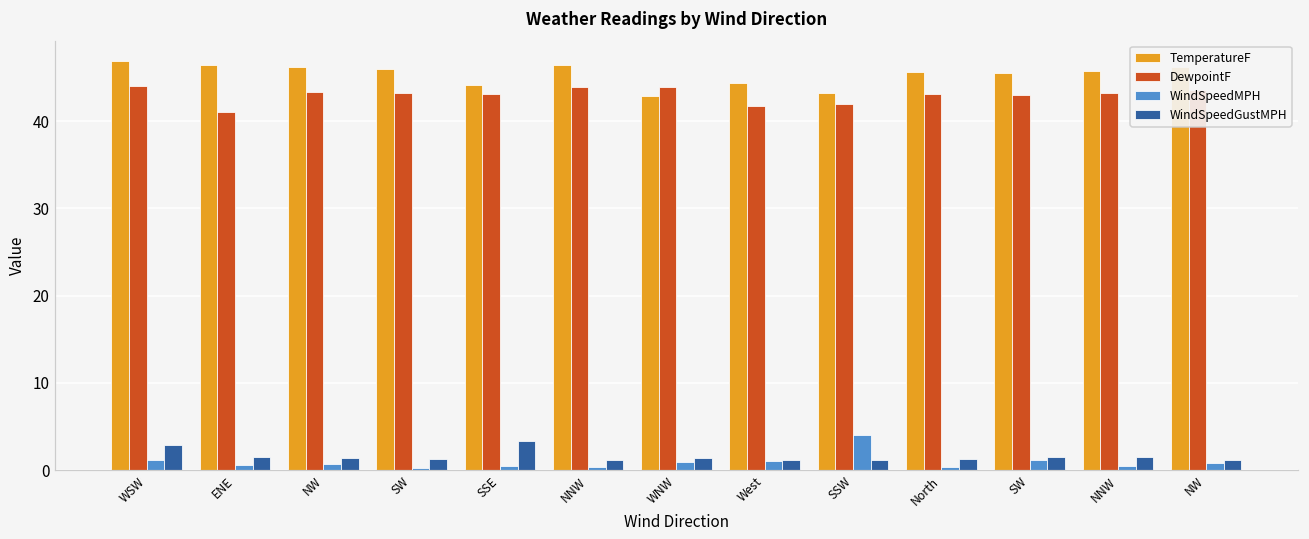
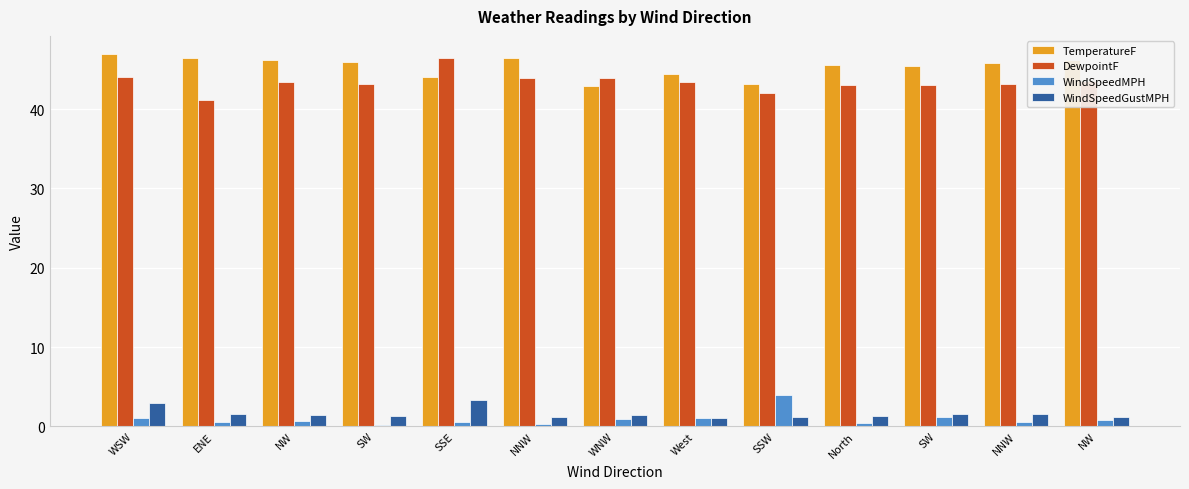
DewpointF, SSE: 43 -> 47
DewpointF, West: 42 -> 43
